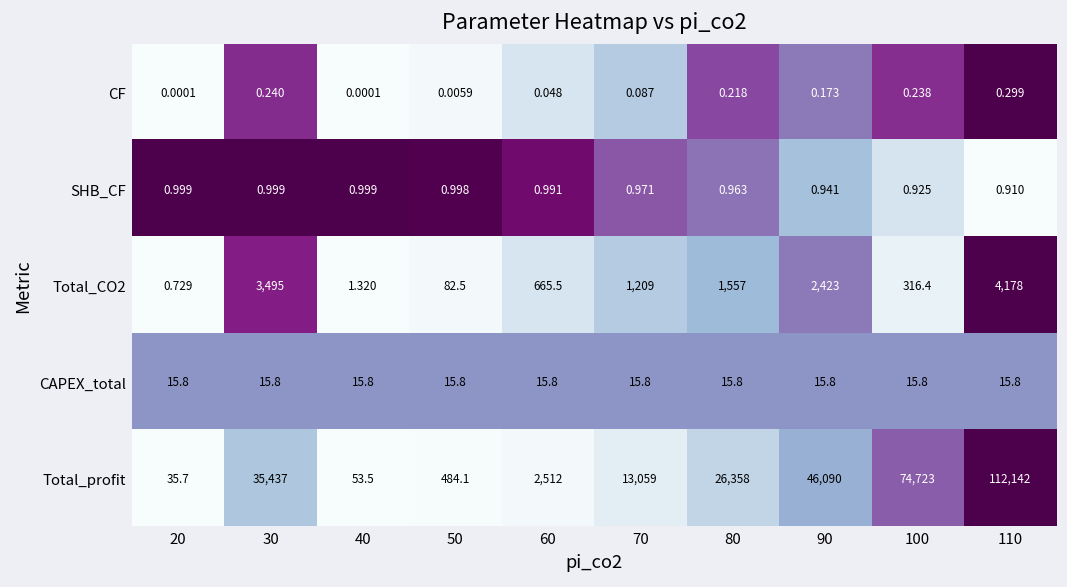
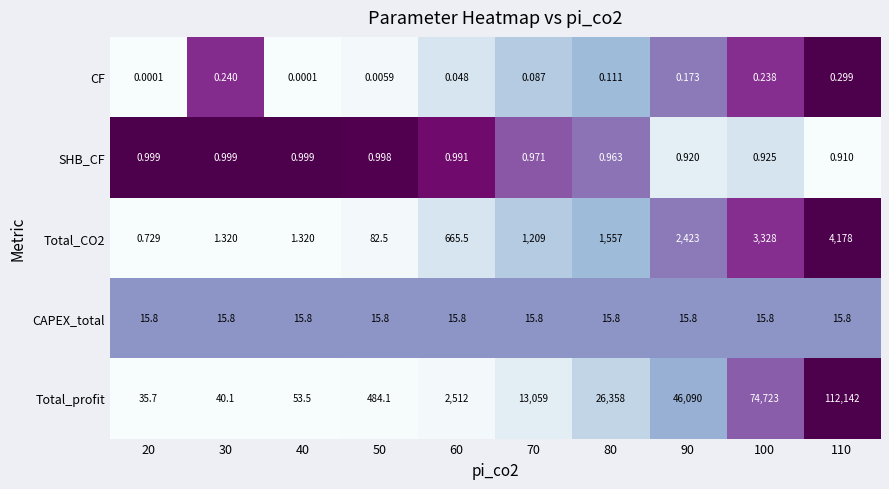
CF, 80: 0.218 -> 0.111
SHB_CF, 90: 0.941 -> 0.920
Total_CO2, 30: 3,495 -> 1.320
Total_CO2, 100: 316.4 -> 3,328
Total_profit, 30: 35,437 -> 40.1
